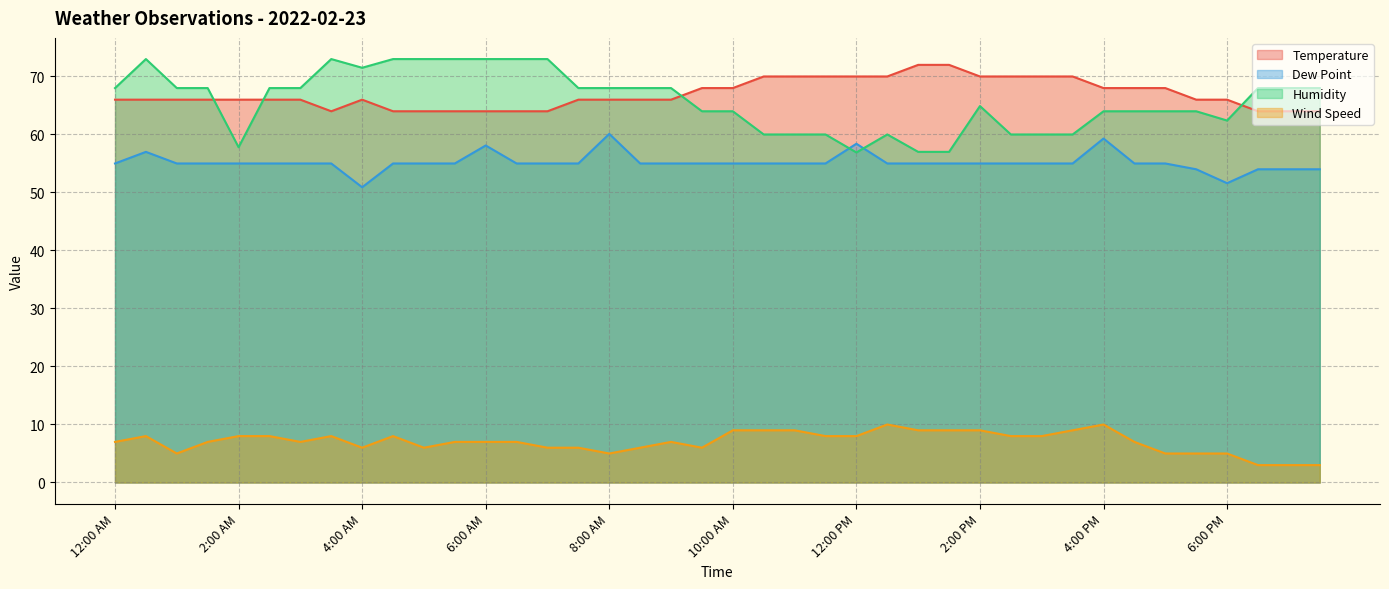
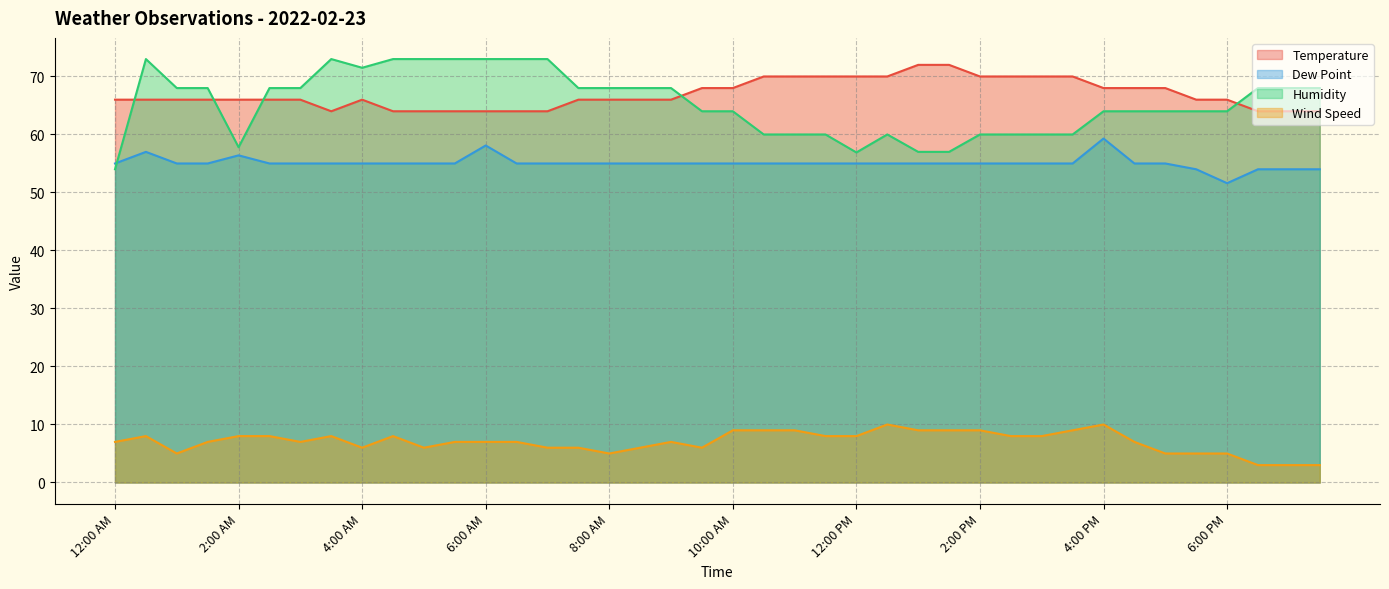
Humidity, 12:00 AM: 68 -> 54
Dew Point, 2:00 AM: 55 -> 56
Dew Point, 4:00 AM: 51 -> 55
Dew Point, 8:00 AM: 60 -> 55
Dew Point, 12:00 PM: 58 -> 55
Humidity, 2:00 PM: 65 -> 60
Humidity, 6:00 PM: 62 -> 64
